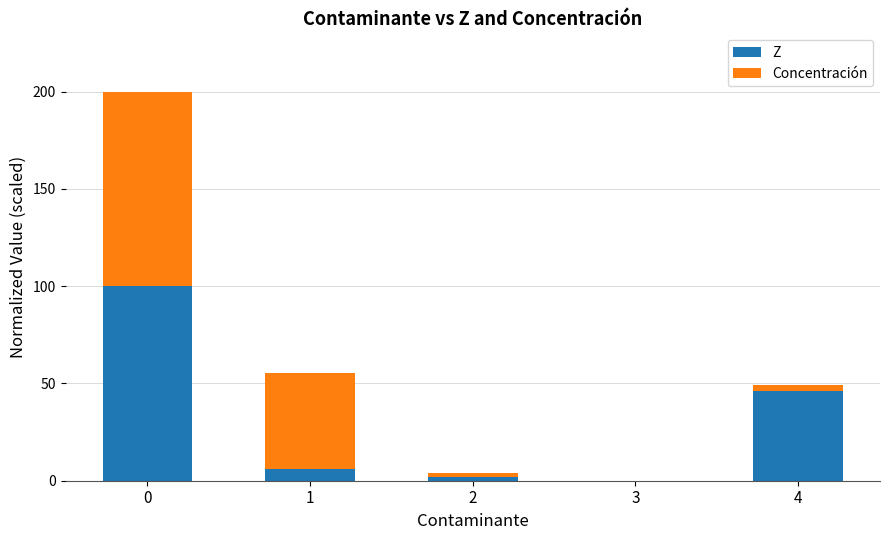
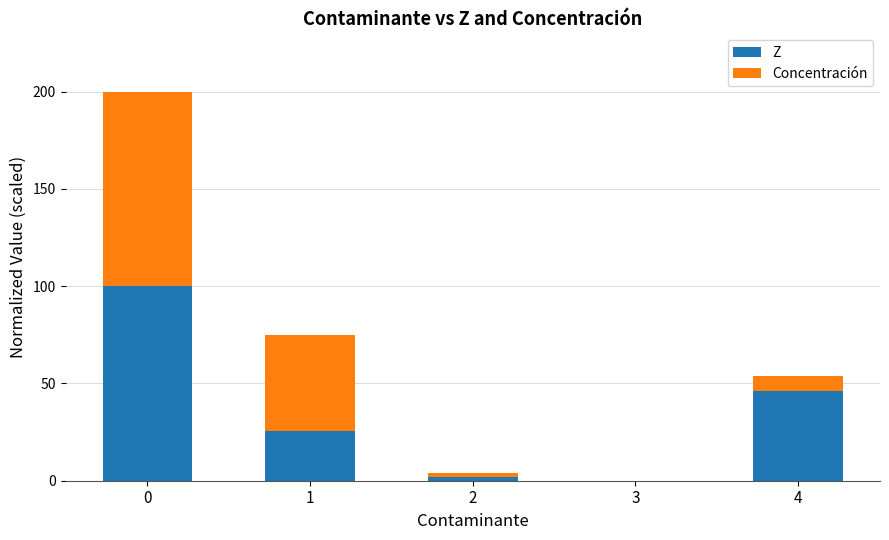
Z, 1: 6 -> 26
Concentración, 4: 3 -> 8
